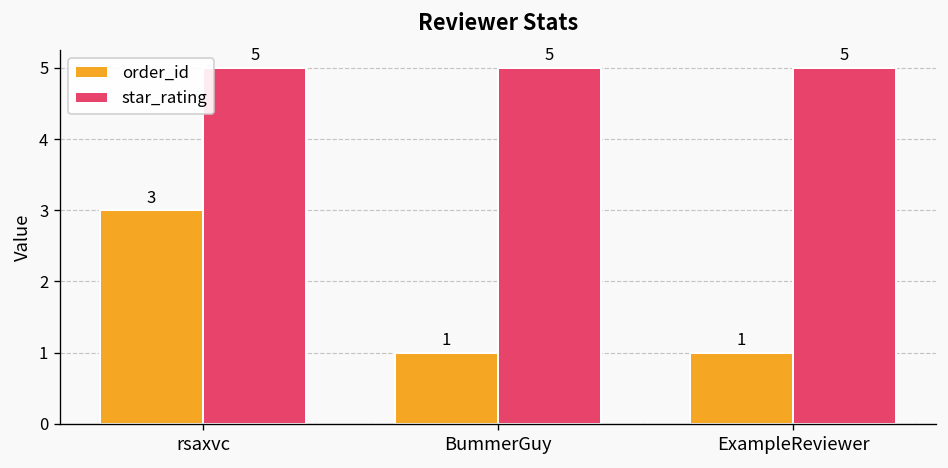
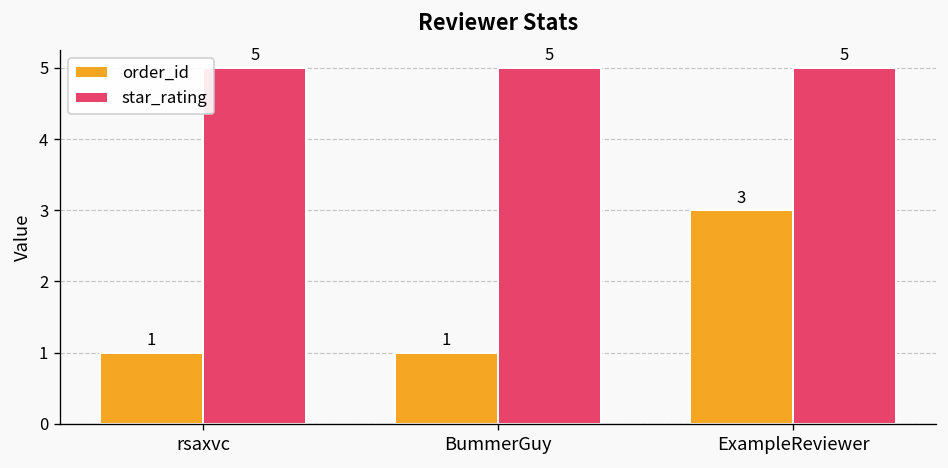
order_id, rsaxvc: 3 -> 1
order_id, ExampleReviewer: 1 -> 3
